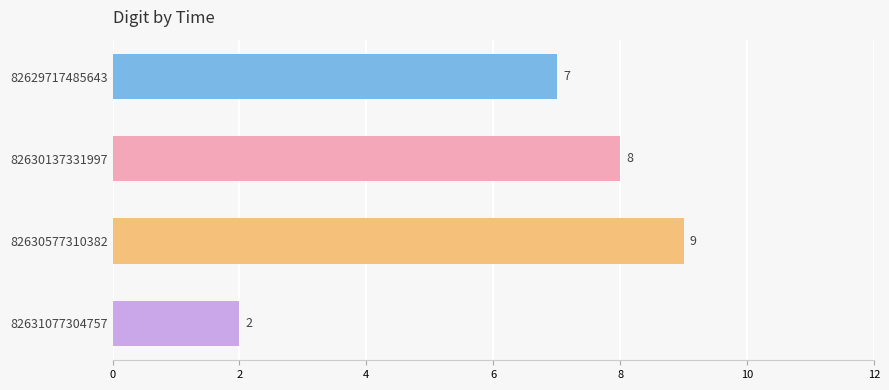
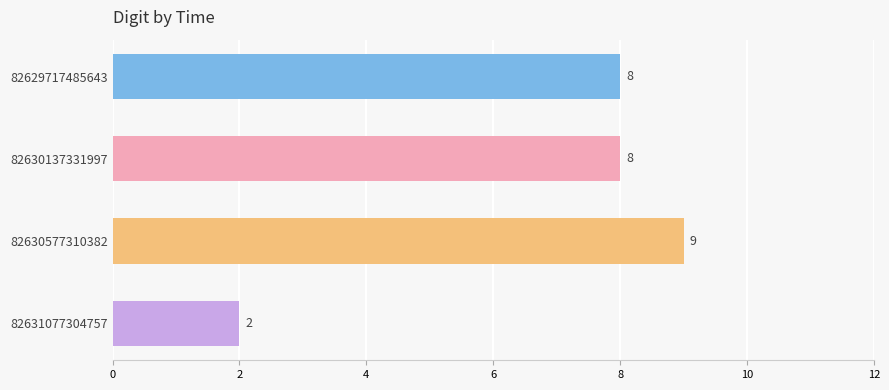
82629717485643: 7 -> 8
